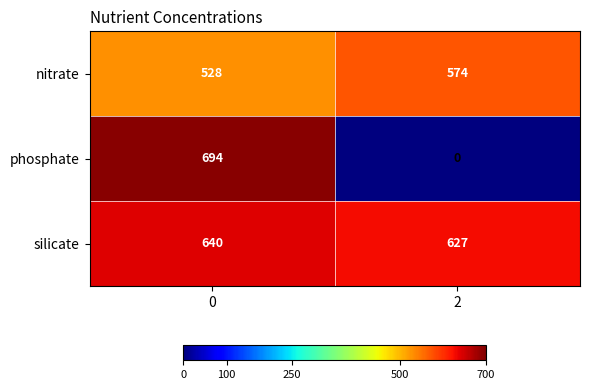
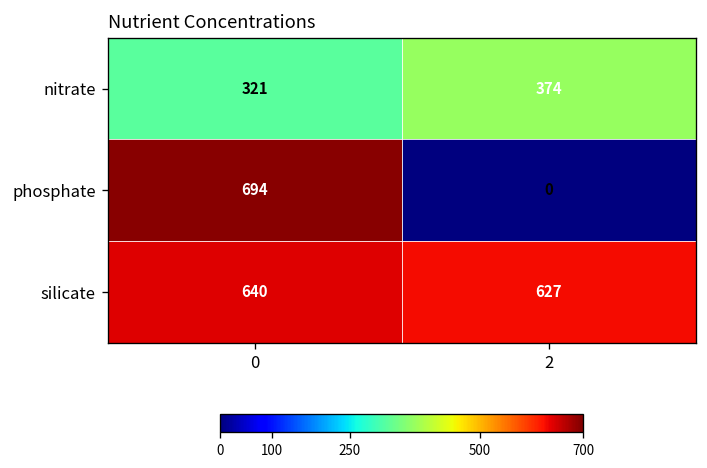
nitrate, 0: 528 -> 321
nitrate, 2: 574 -> 374
